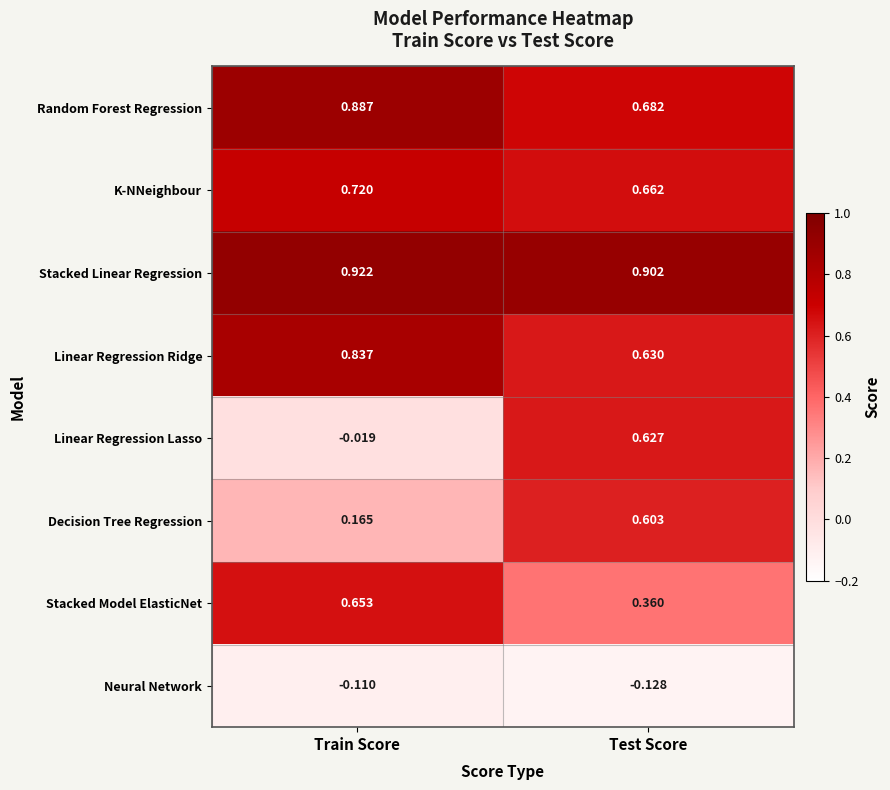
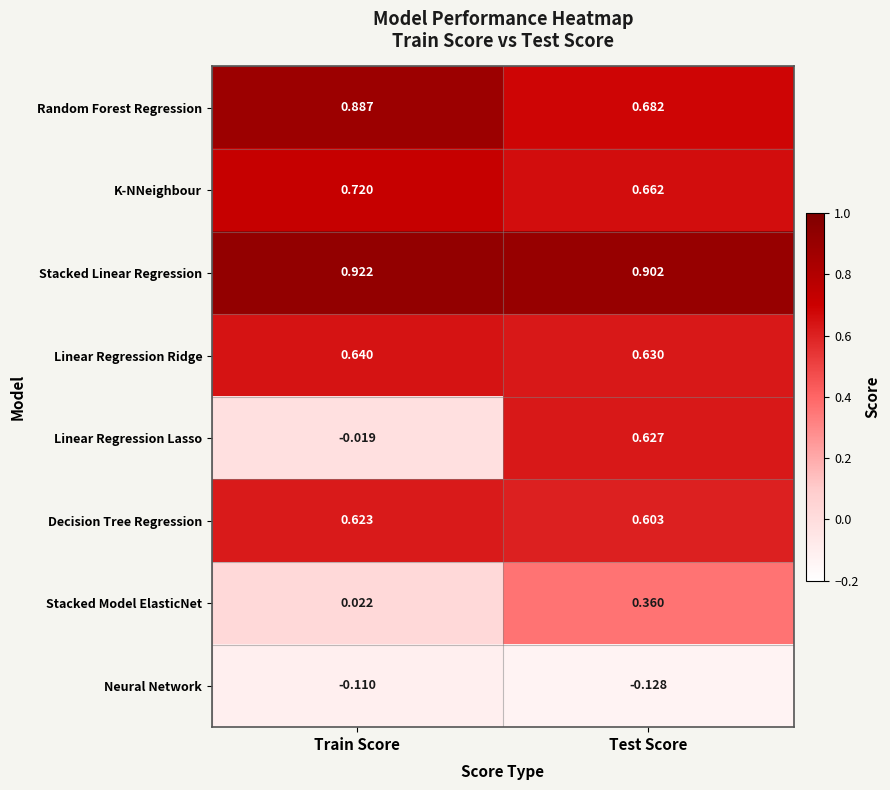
Linear Regression Ridge, Train Score: 0.837 -> 0.640
Decision Tree Regression, Train Score: 0.165 -> 0.623
Stacked Model ElasticNet, Train Score: 0.653 -> 0.022
